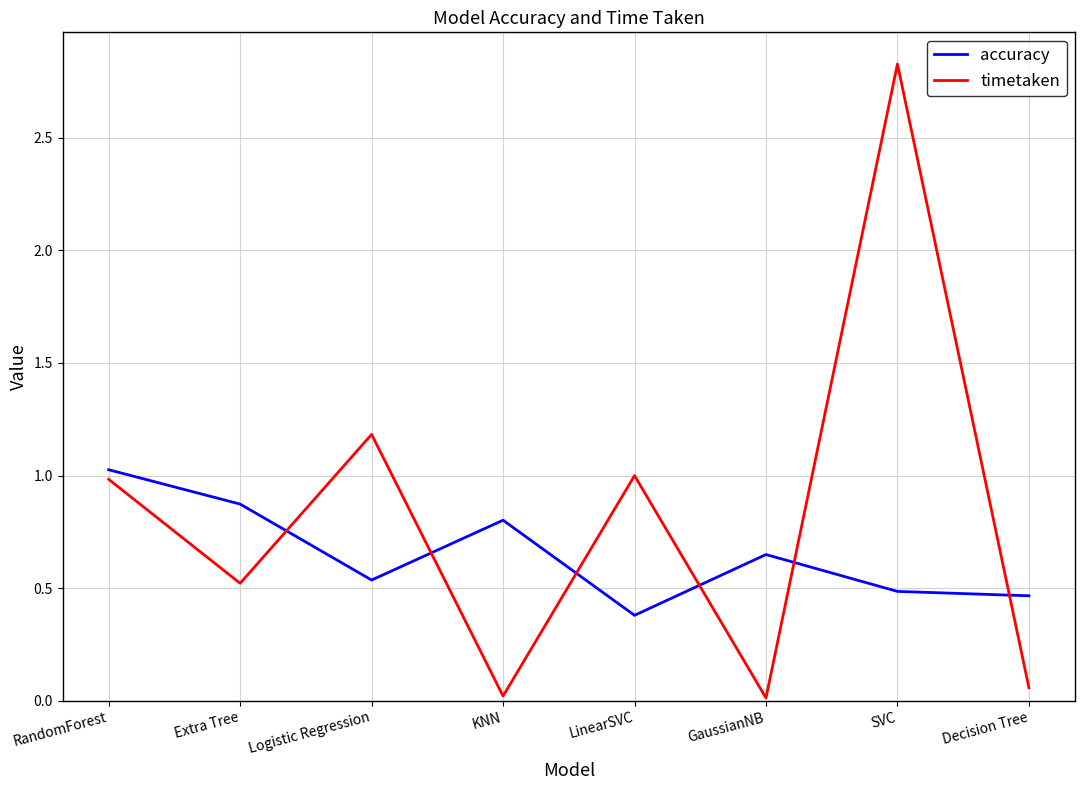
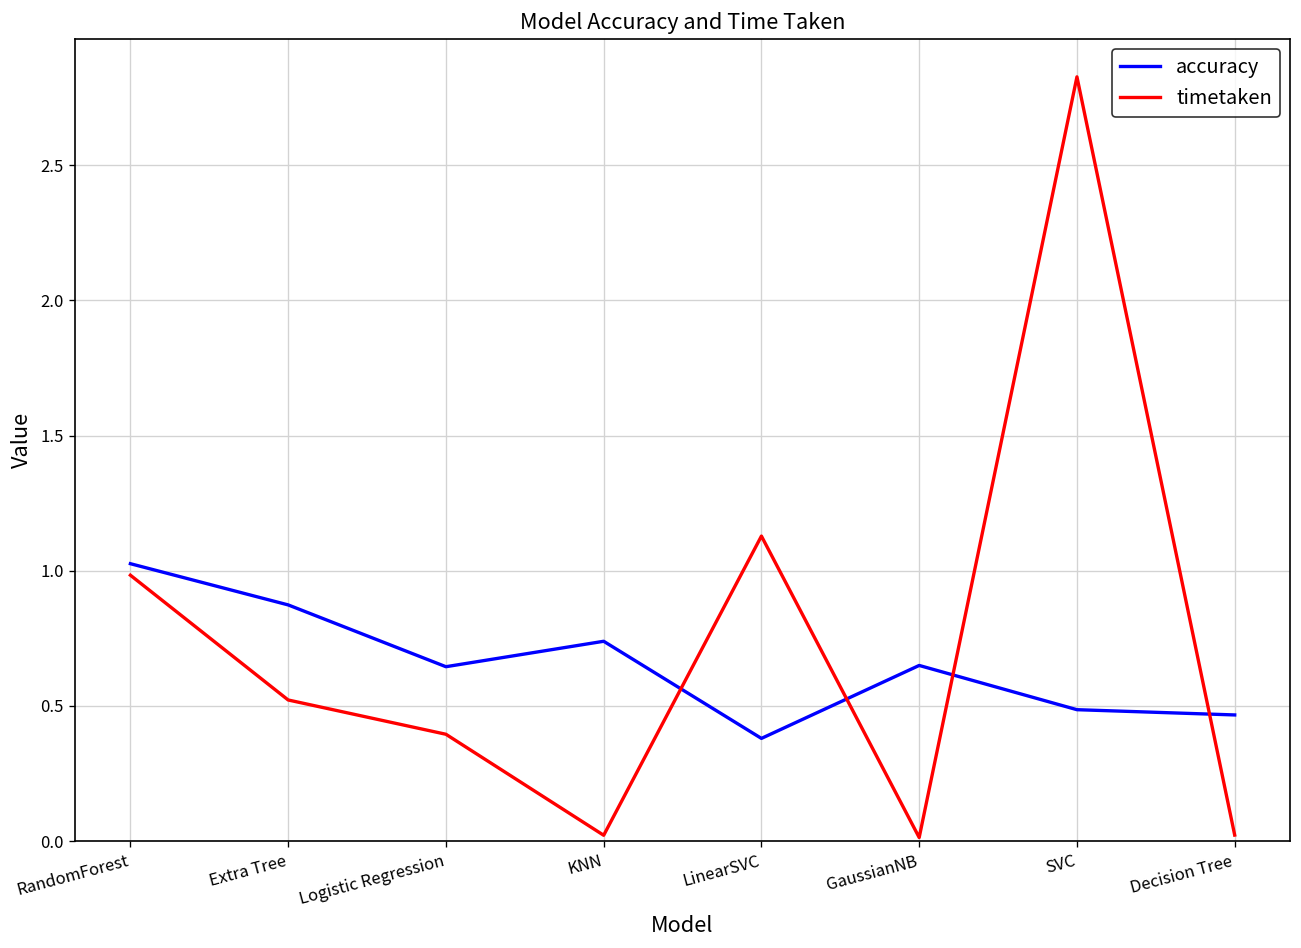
accuracy, Logistic Regression: 0.54 -> 0.65
timetaken, Logistic Regression: 1.18 -> 0.40
accuracy, KNN: 0.80 -> 0.74
timetaken, LinearSVC: 1.00 -> 1.13
timetaken, Decision Tree: 0.06 -> 0.02
